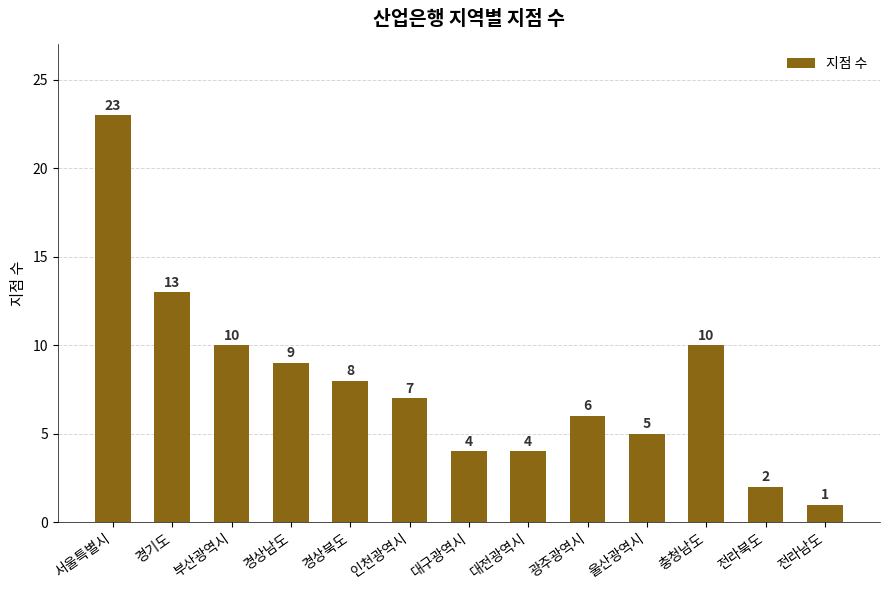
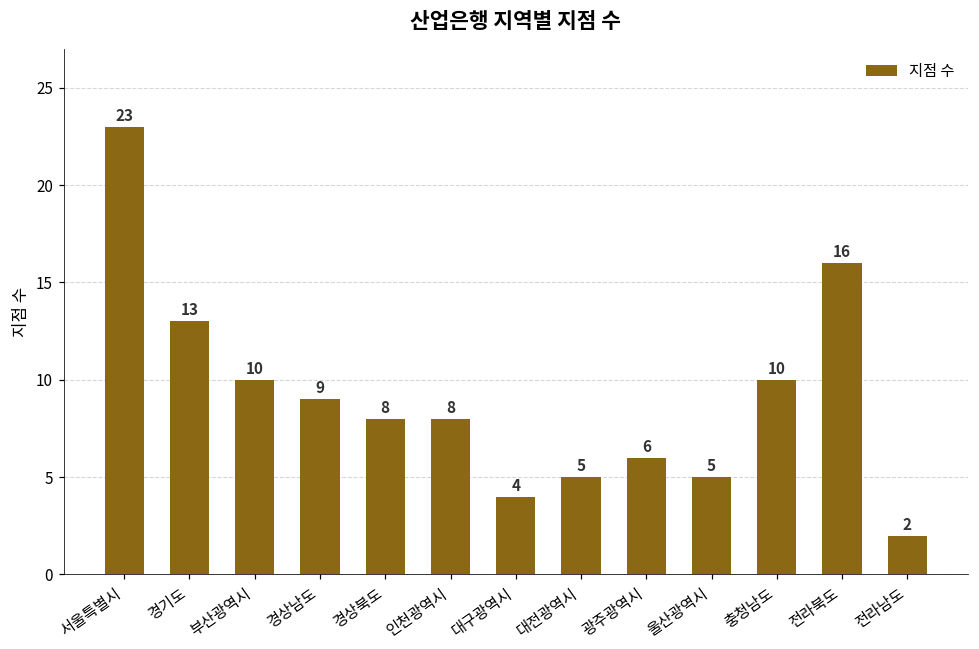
인천광역시: 7 -> 8
대전광역시: 4 -> 5
전라북도: 2 -> 16
전라남도: 1 -> 2
